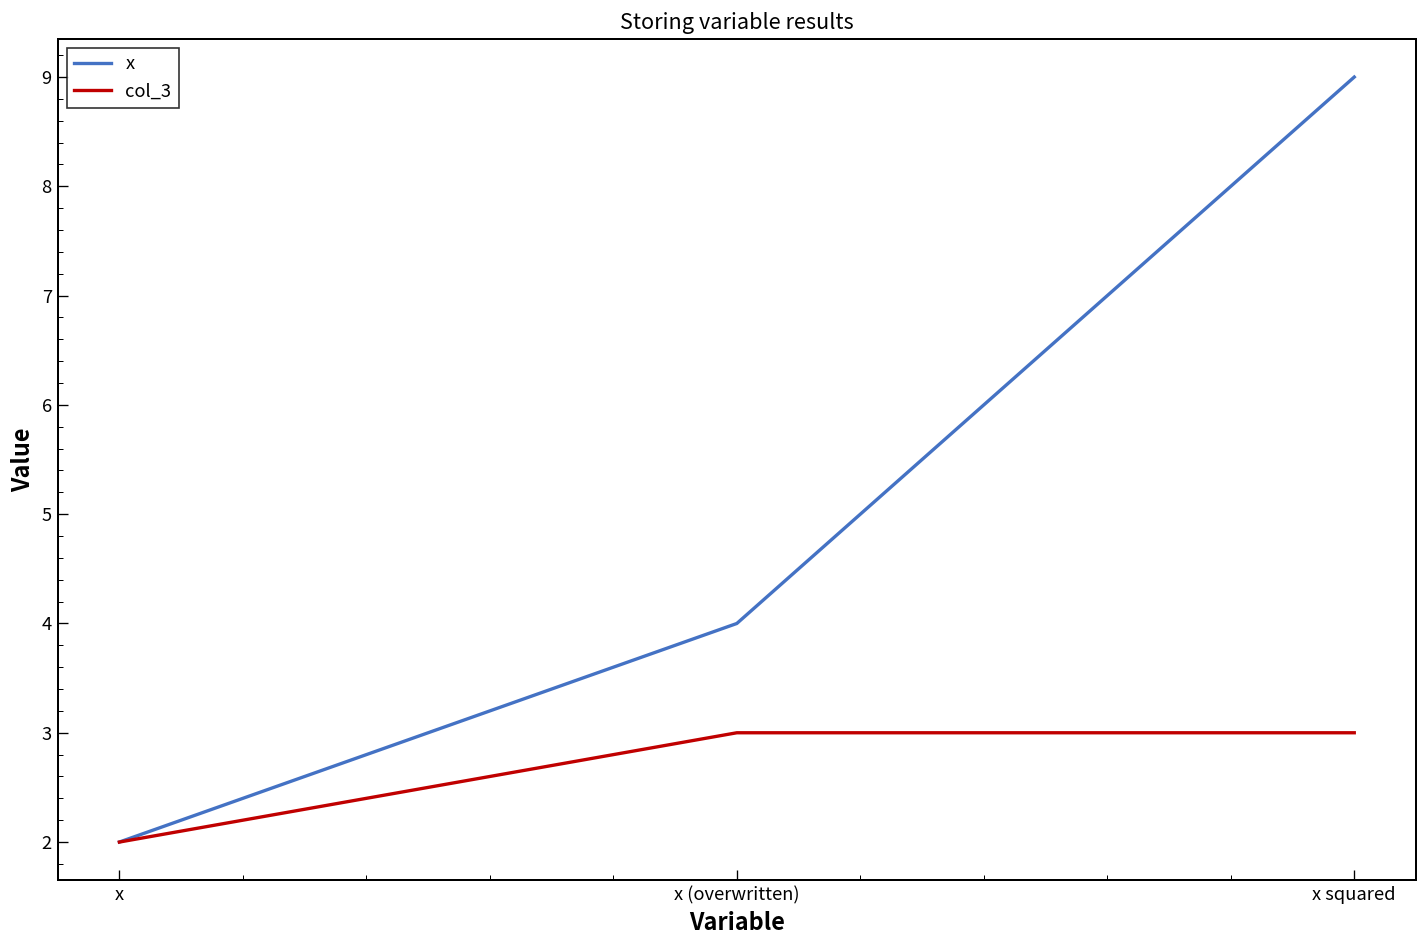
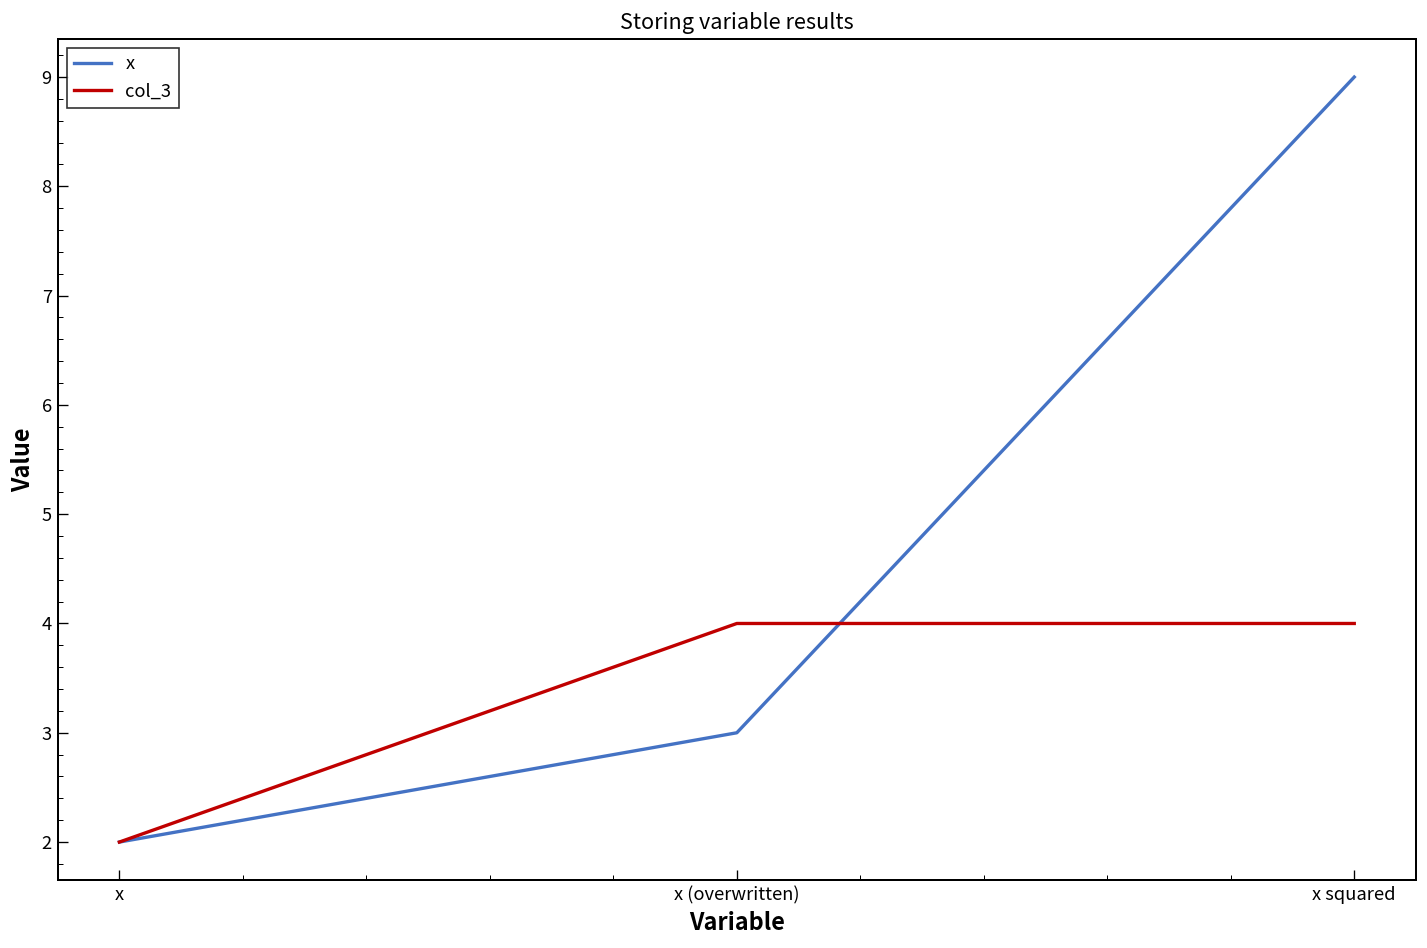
x, x (overwritten): 4 -> 3
col_3, x (overwritten): 3 -> 4
col_3, x squared: 3 -> 4
